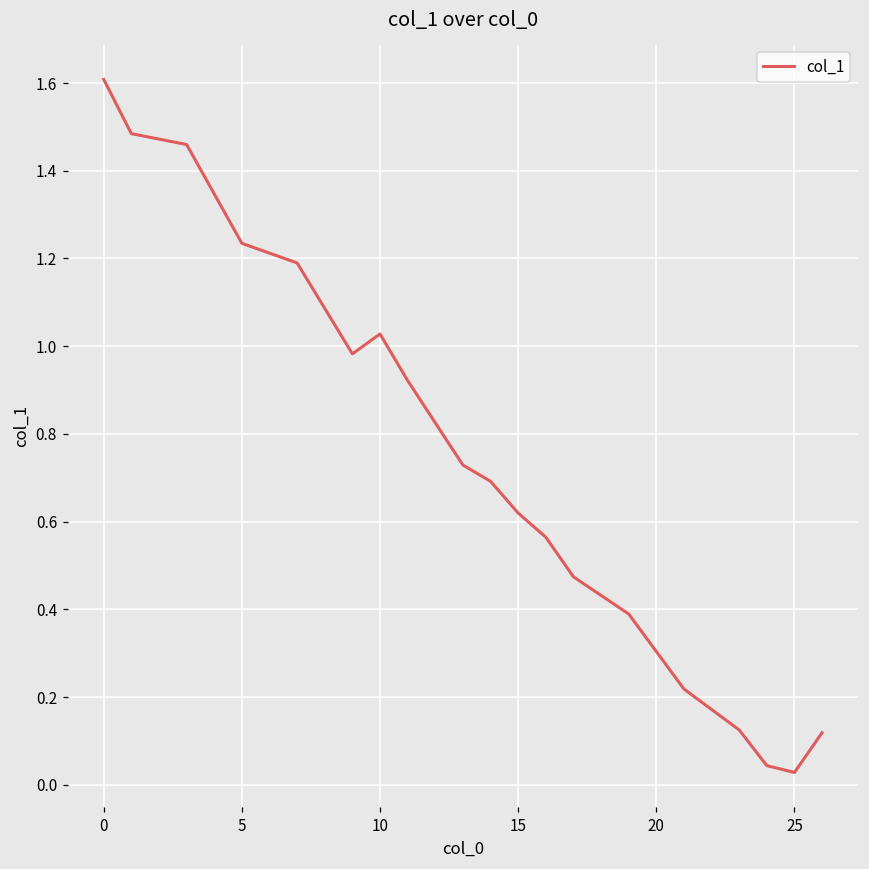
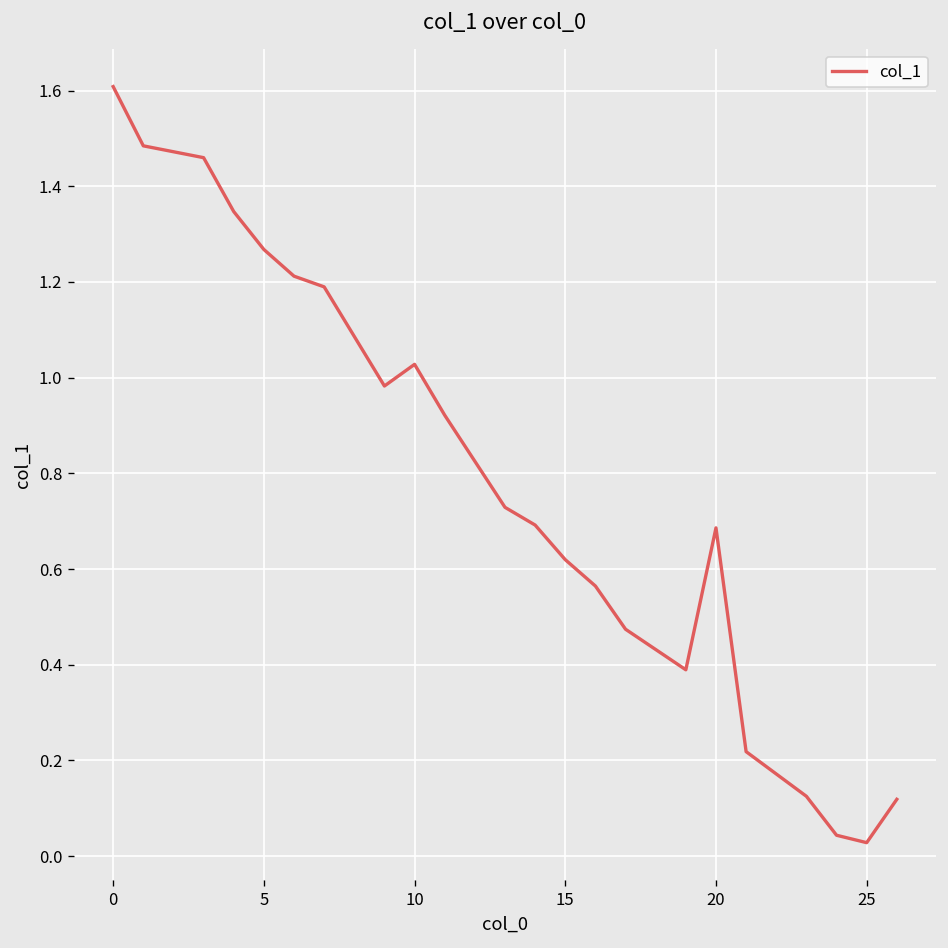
5: 1.23 -> 1.27
20: 0.30 -> 0.69
